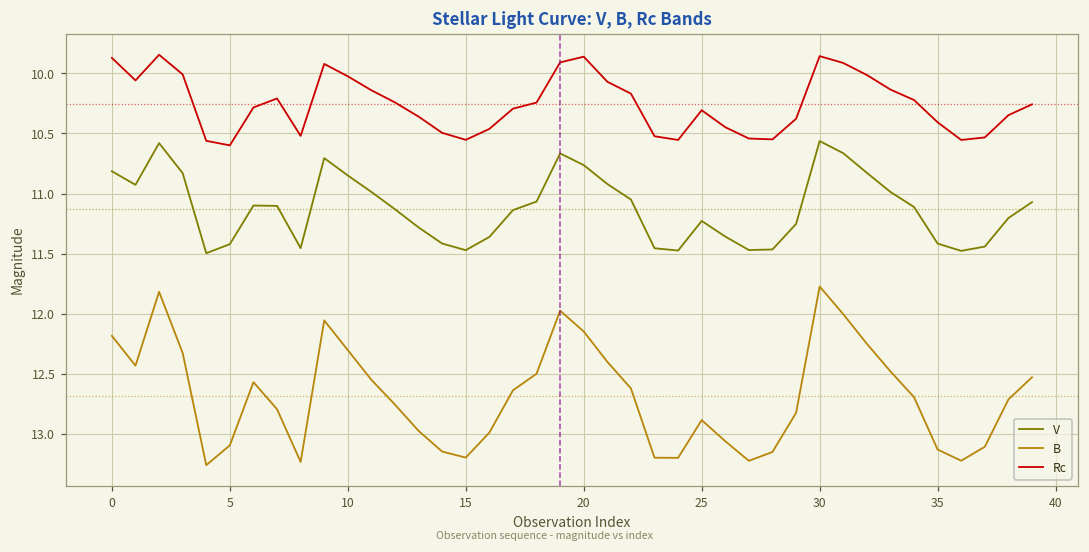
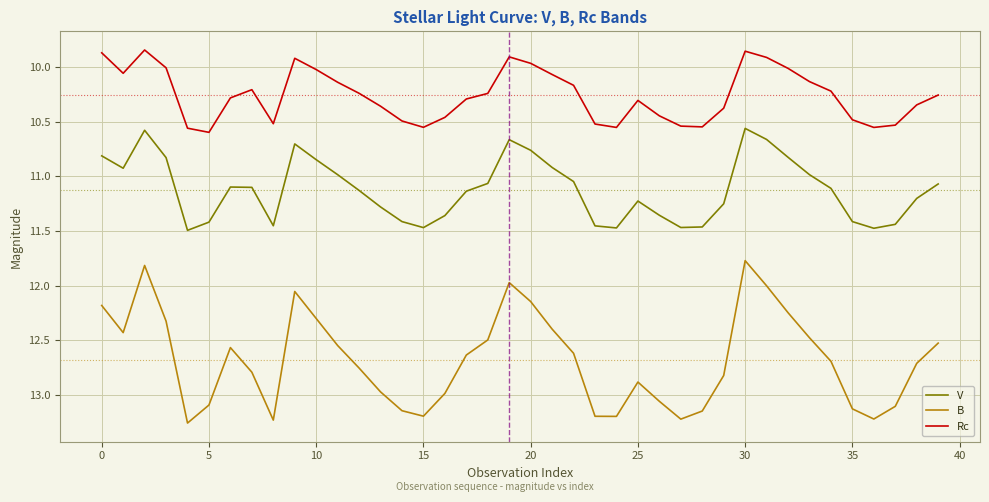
Rc, 20: 9.86 -> 9.97
Rc, 35: 10.41 -> 10.48
